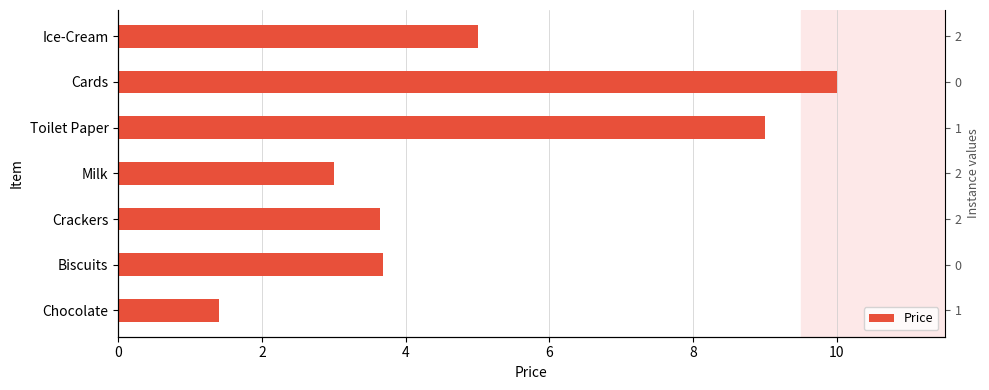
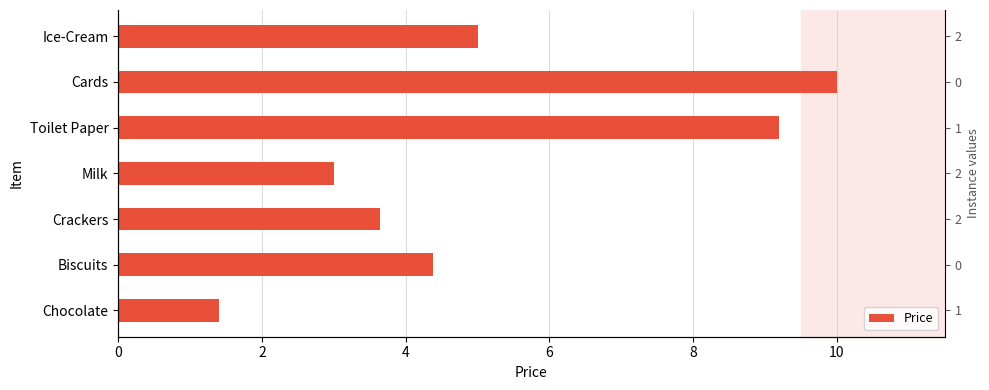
Toilet Paper: 9.0 -> 9.2
Biscuits: 3.7 -> 4.4
